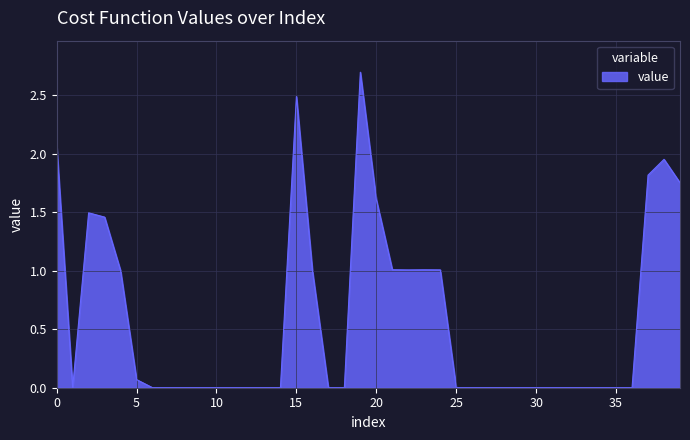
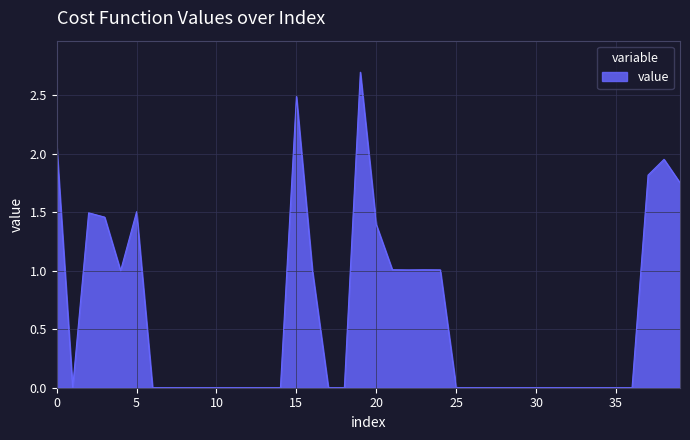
5: 0.07 -> 1.50
20: 1.61 -> 1.39
